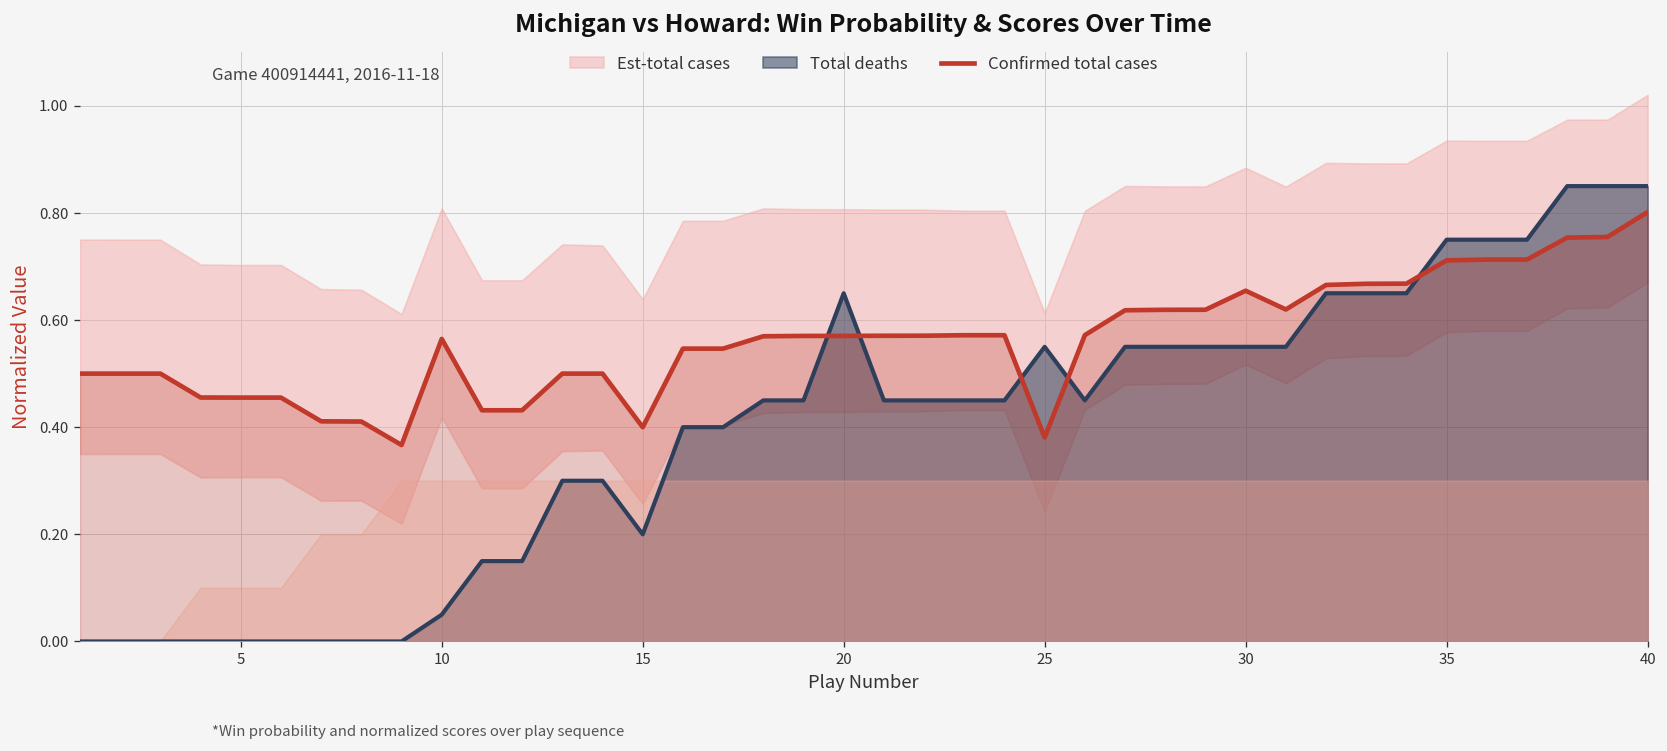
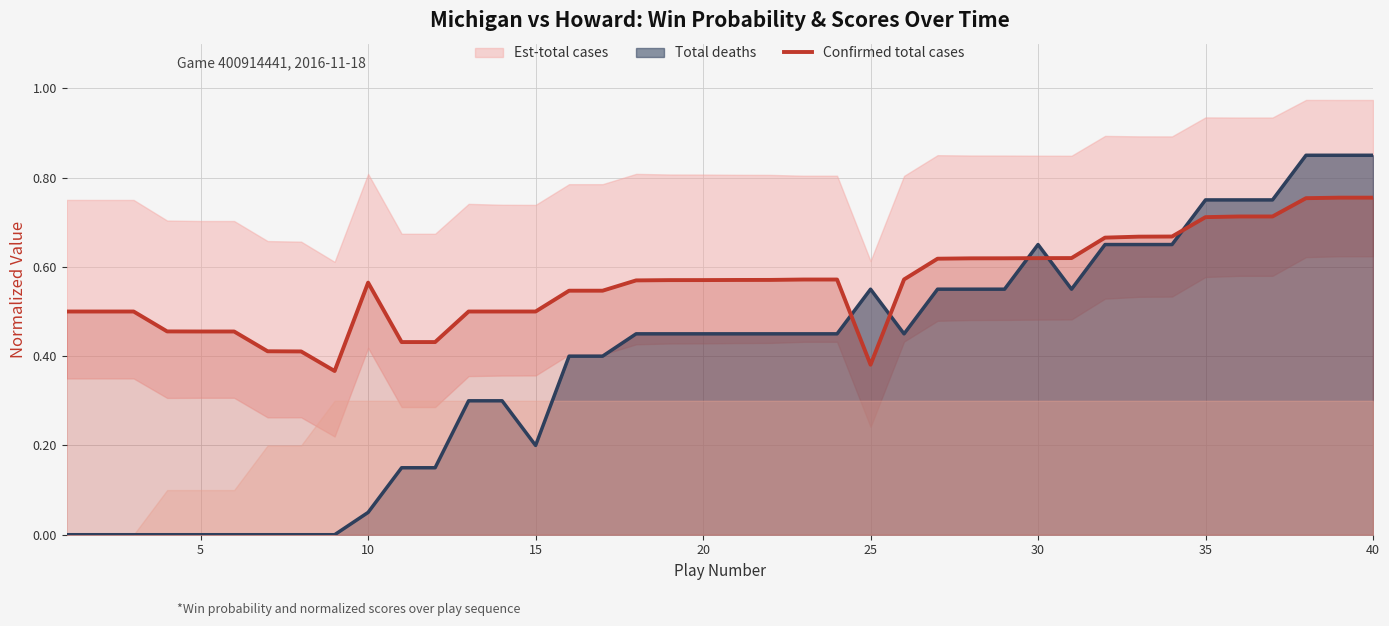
Confirmed total cases, 15: 0.4 -> 0.5
Total deaths, 20: 0.65 -> 0.45
Total deaths, 30: 0.55 -> 0.65
Confirmed total cases, 30: 0.65 -> 0.62
Confirmed total cases, 40: 0.80 -> 0.76
